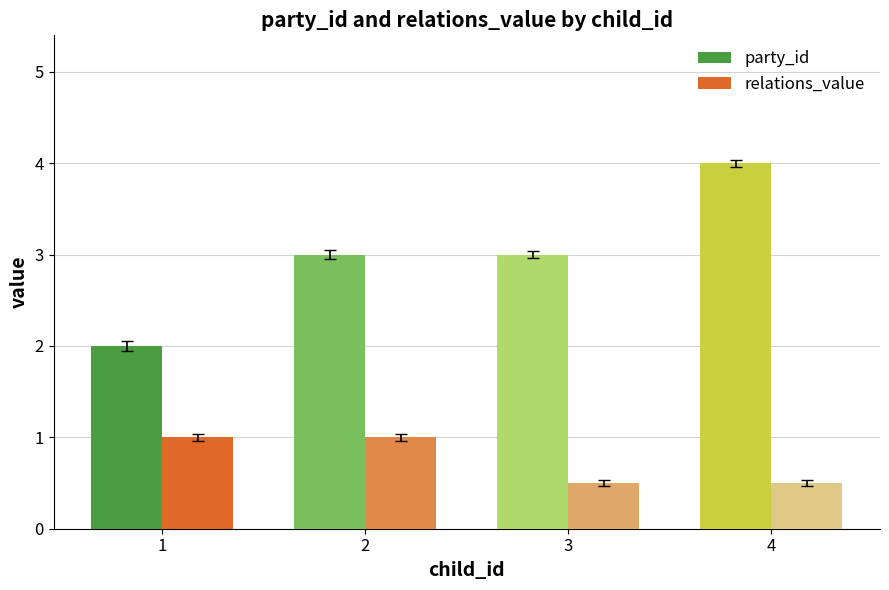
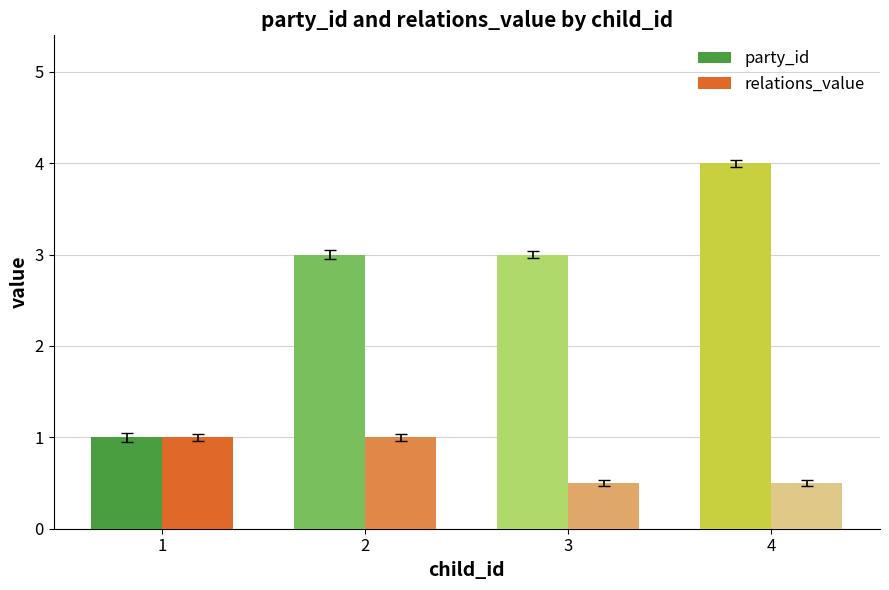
party_id, 1: 2 -> 1
